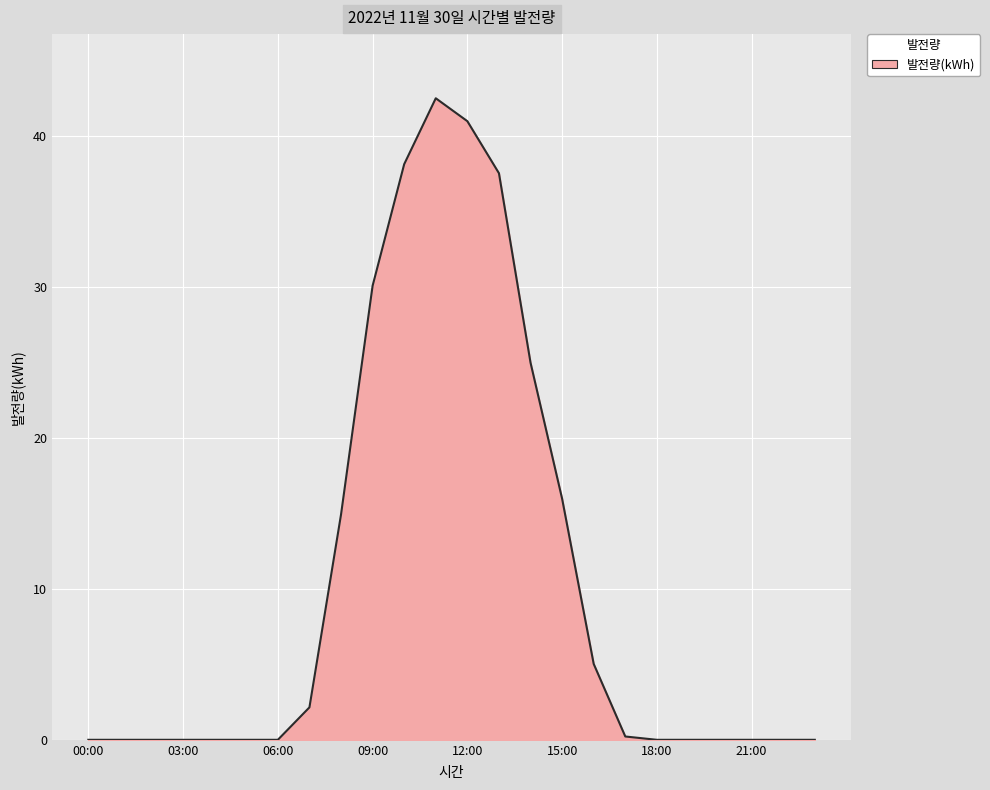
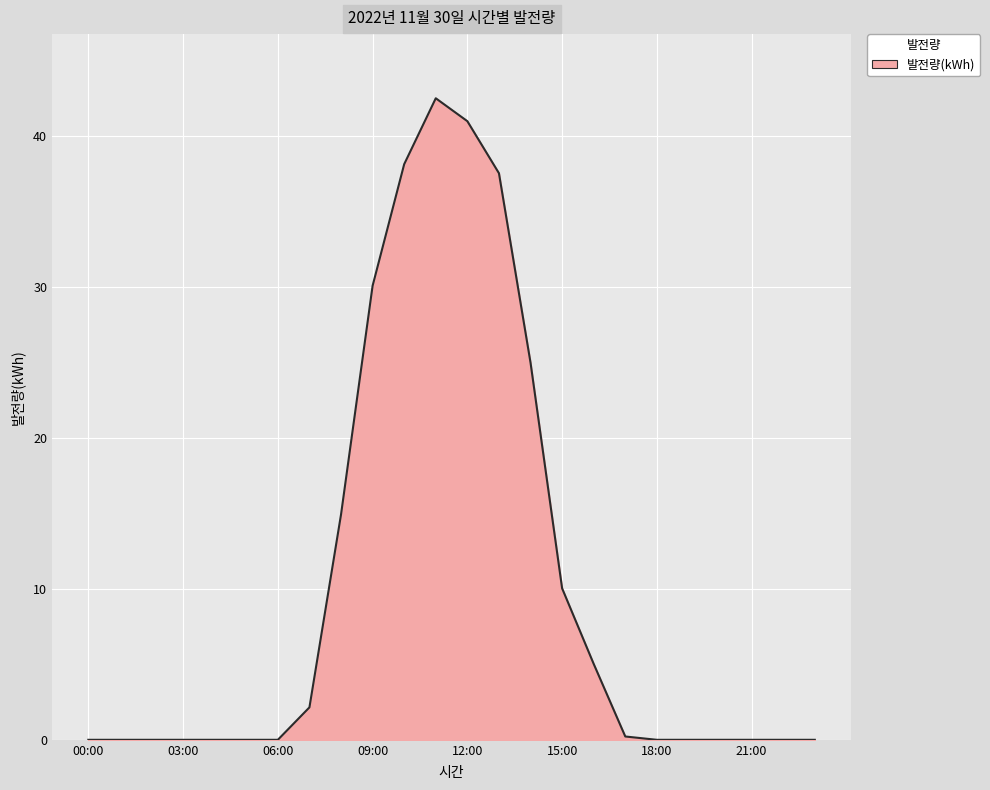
15:00: 16.0 -> 10.0
